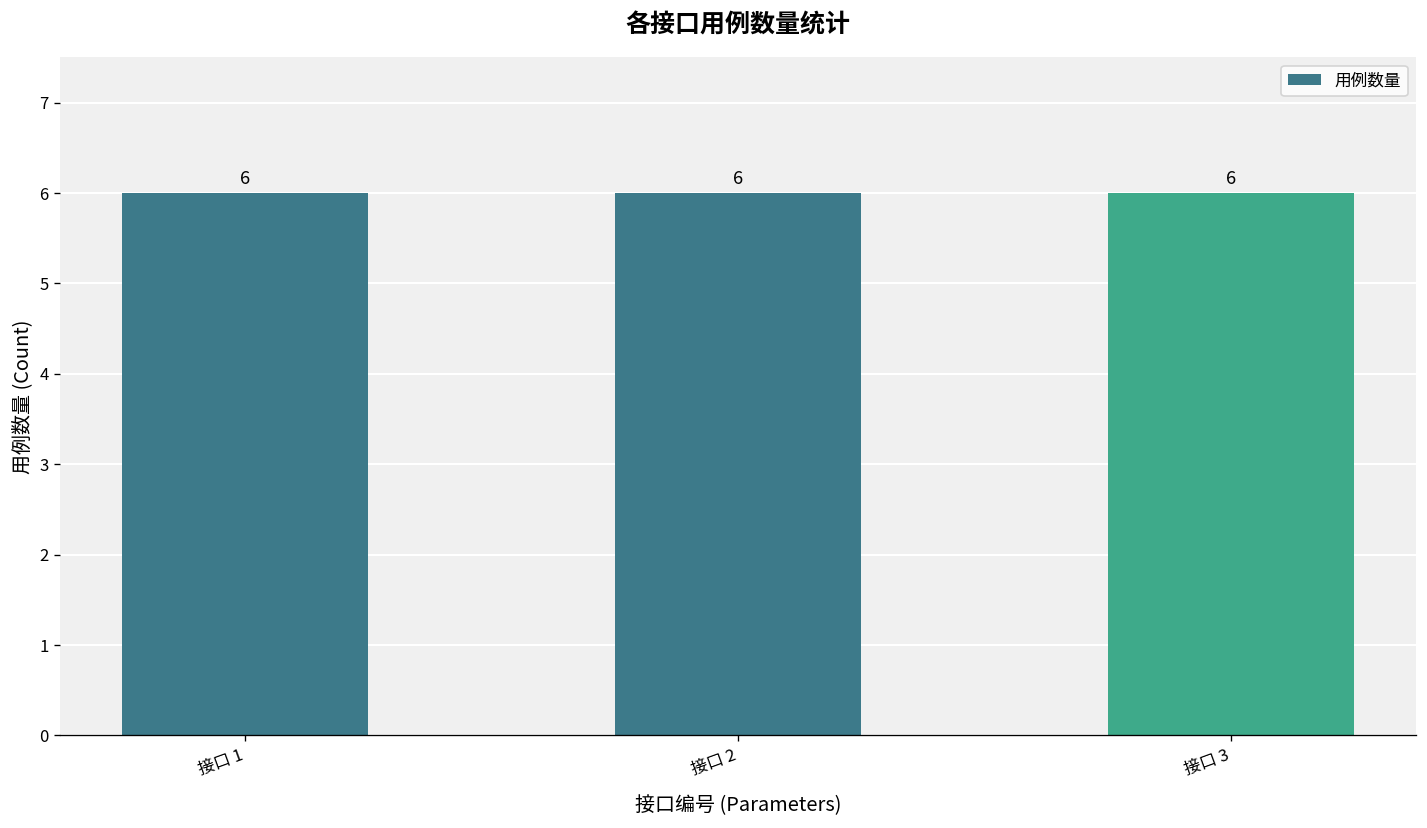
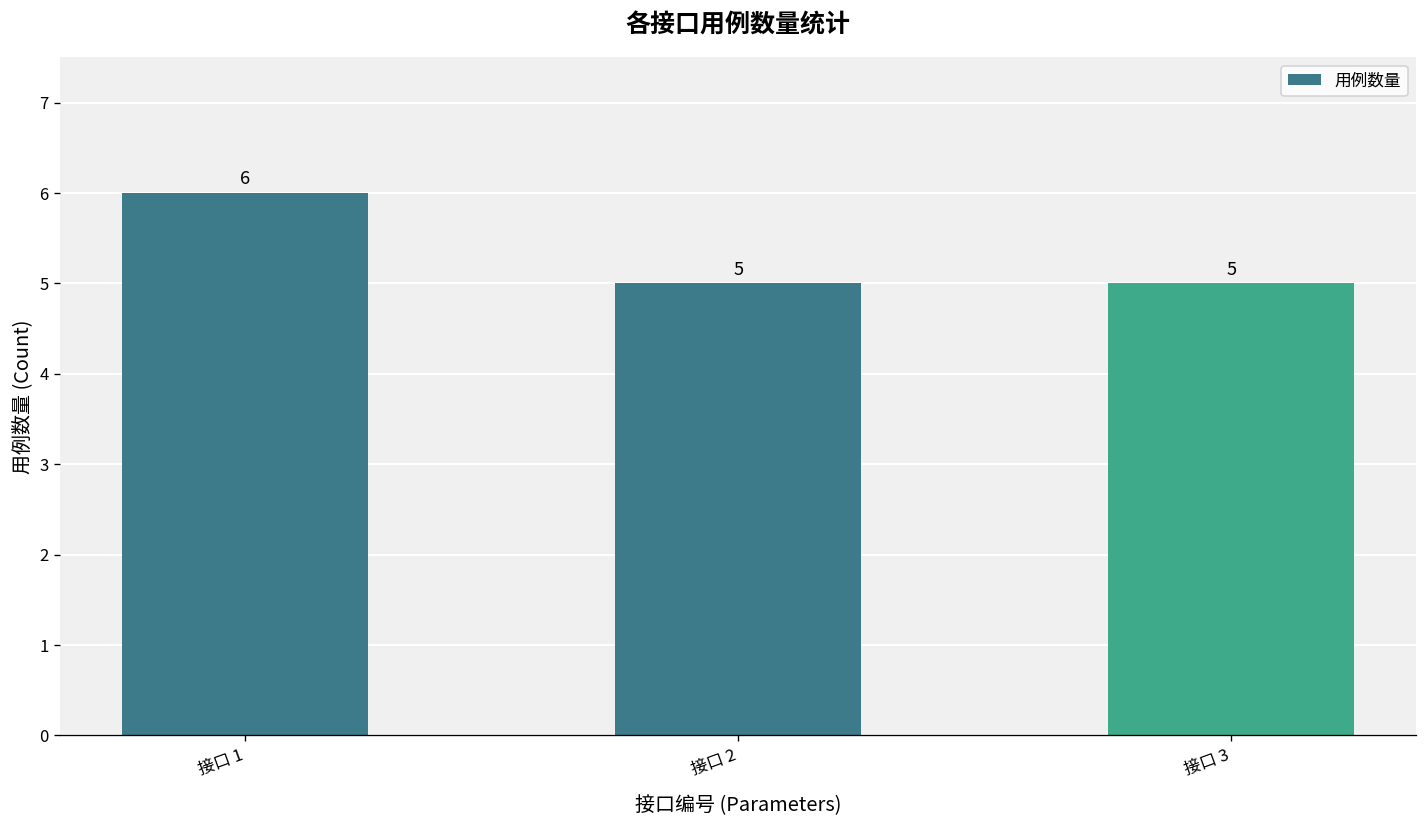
接口 2: 6 -> 5
接口 3: 6 -> 5
